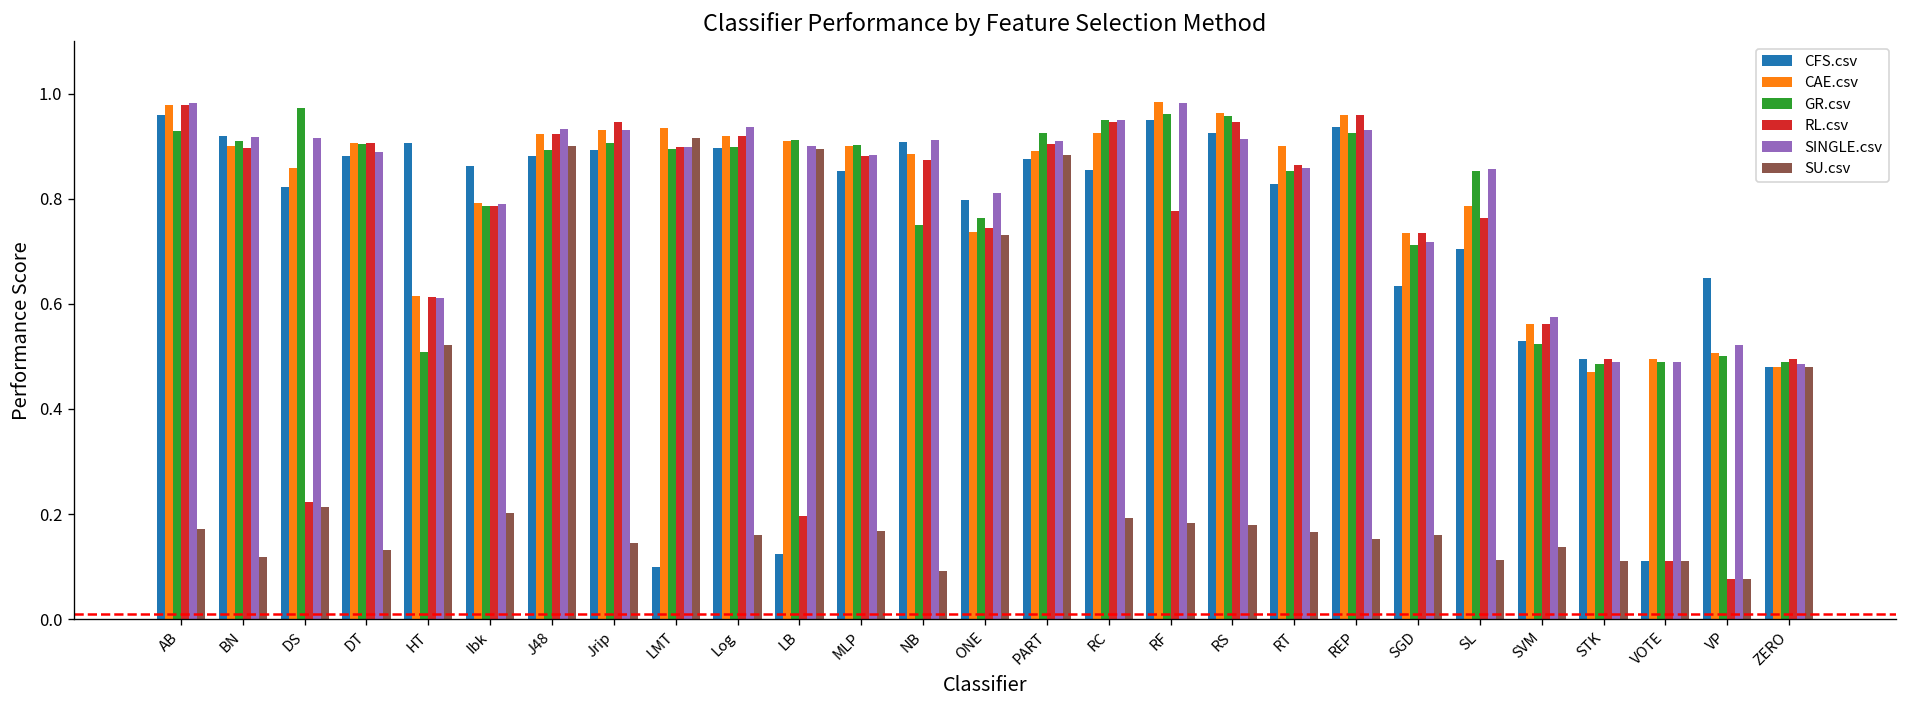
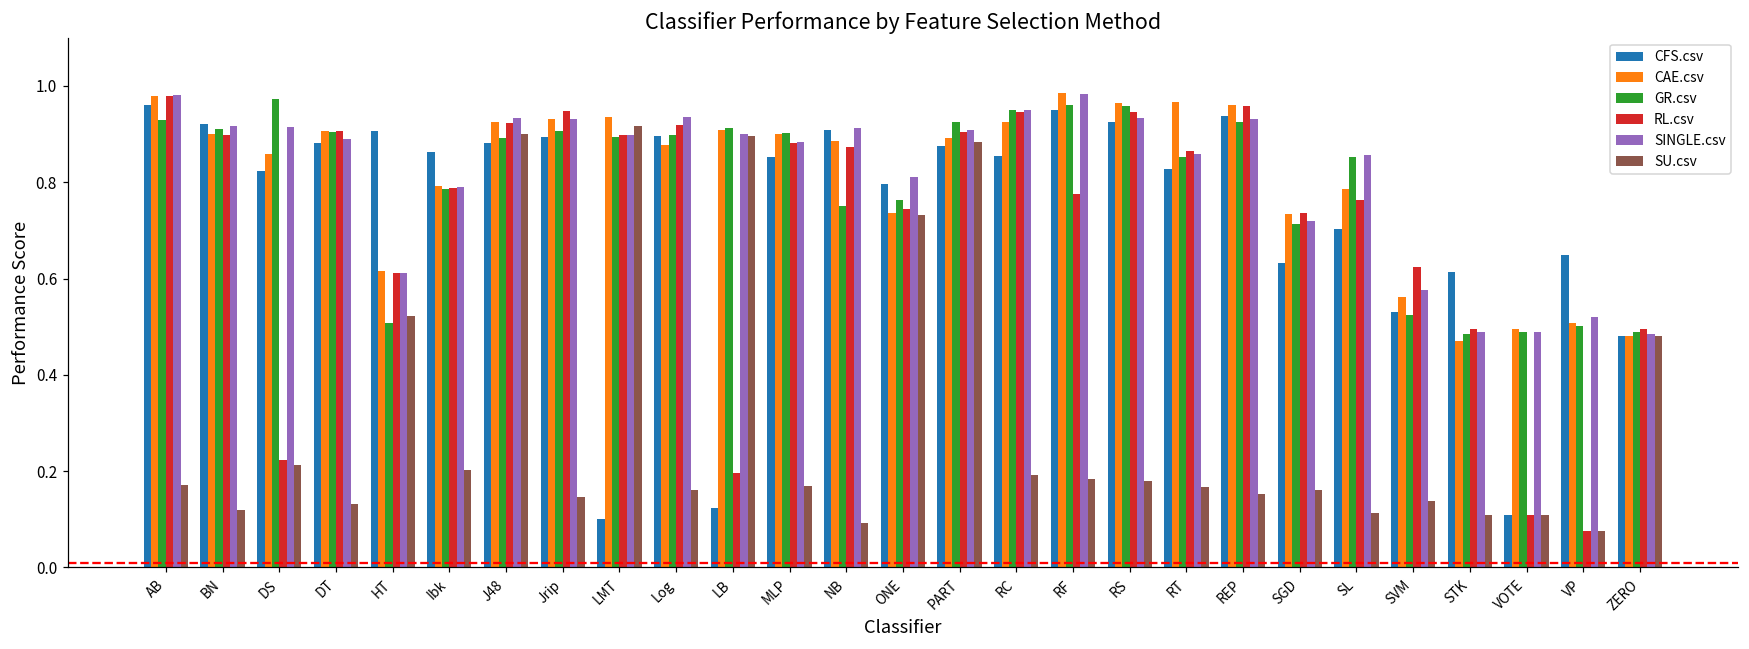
CAE.csv, Log: 0.92 -> 0.88
SINGLE.csv, RS: 0.91 -> 0.93
CAE.csv, RT: 0.90 -> 0.97
RL.csv, SVM: 0.56 -> 0.62
CFS.csv, STK: 0.50 -> 0.61
